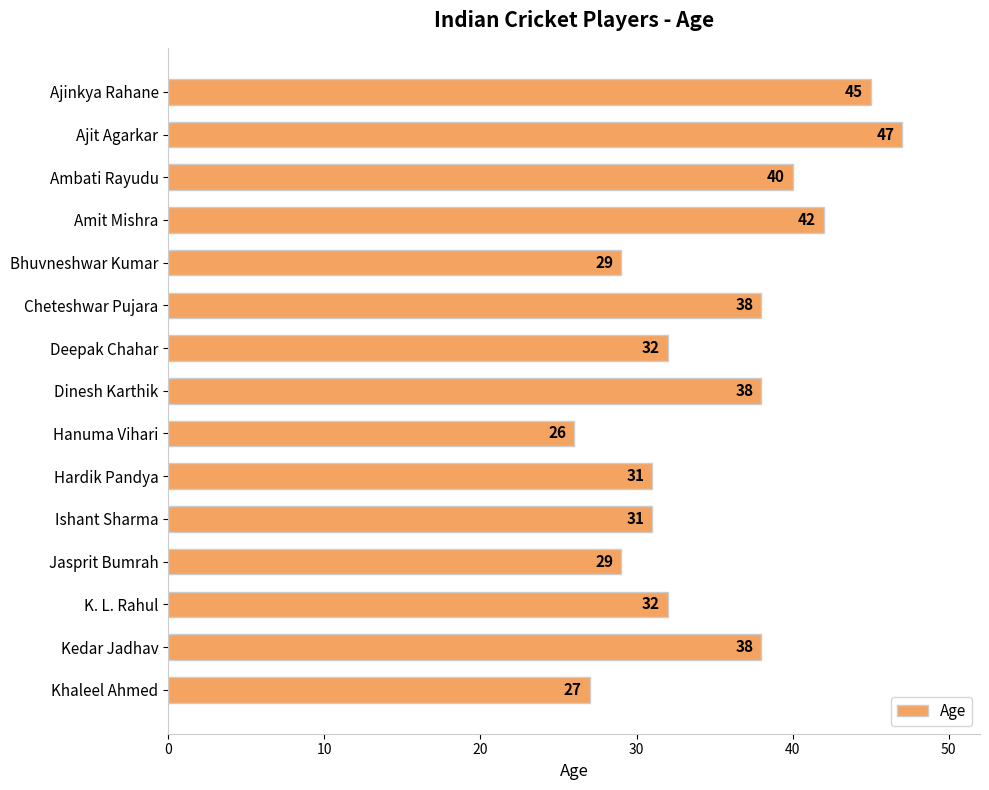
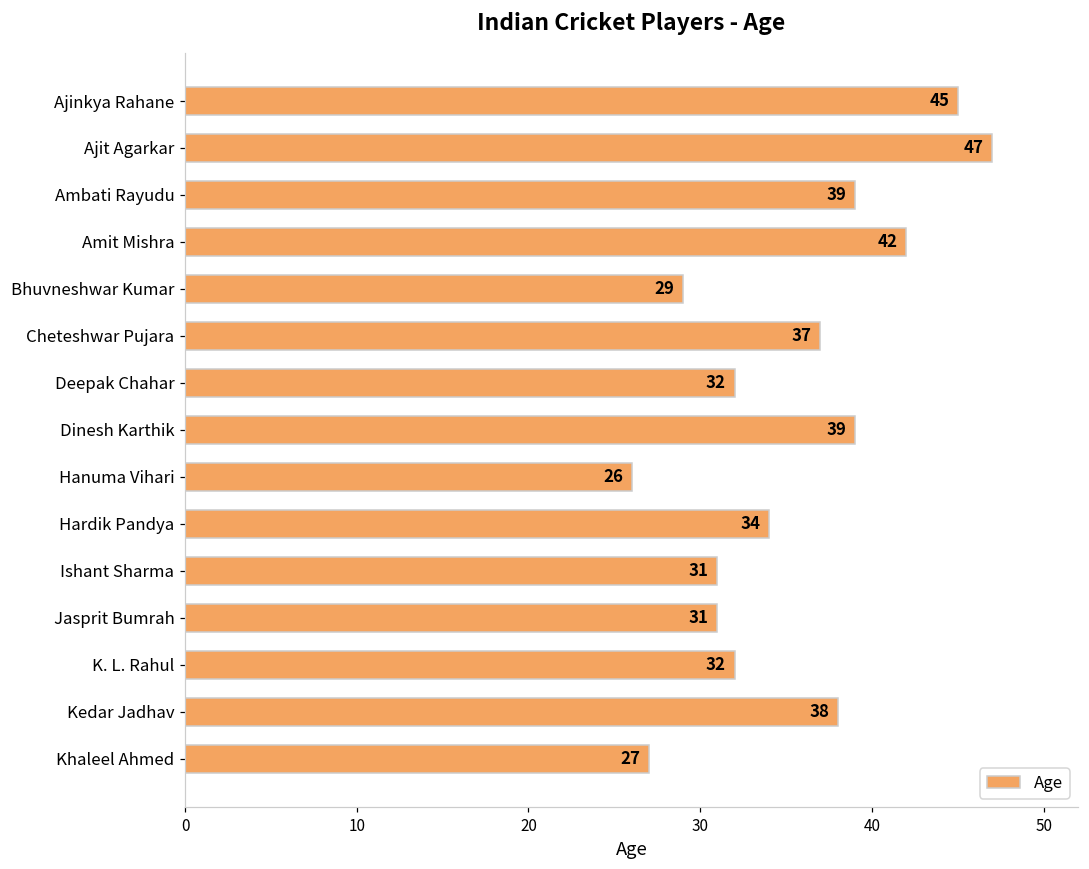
Ambati Rayudu: 40 -> 39
Cheteshwar Pujara: 38 -> 37
Dinesh Karthik: 38 -> 39
Hardik Pandya: 31 -> 34
Jasprit Bumrah: 29 -> 31
